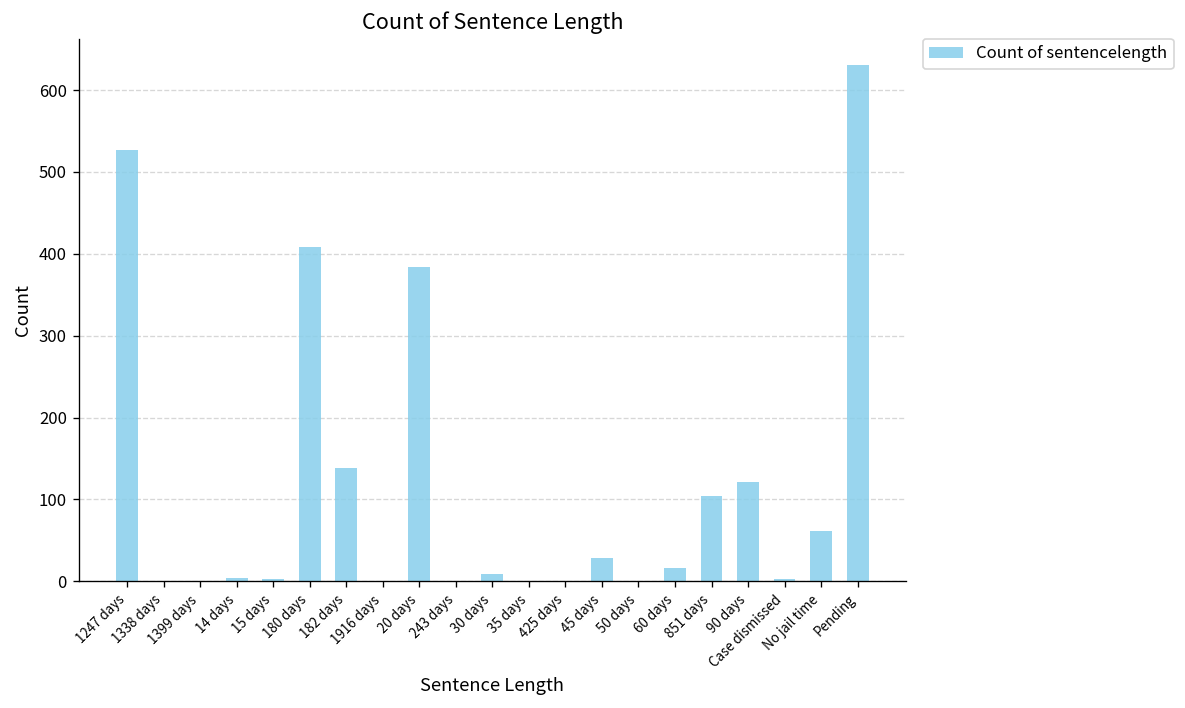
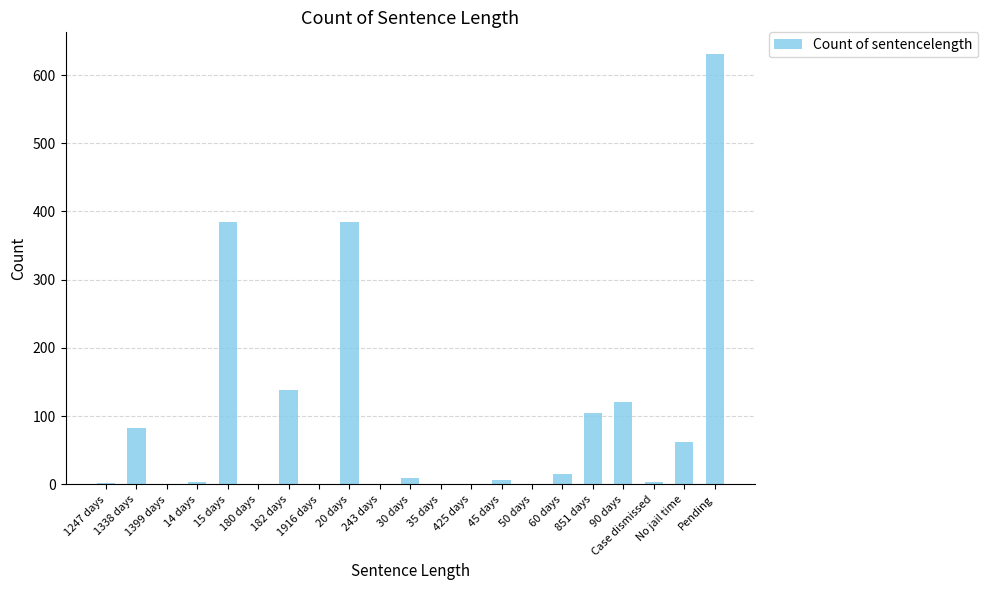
1247 days: 530 -> 0
1338 days: 0 -> 80
15 days: 0 -> 390
180 days: 410 -> 0
45 days: 30 -> 10
